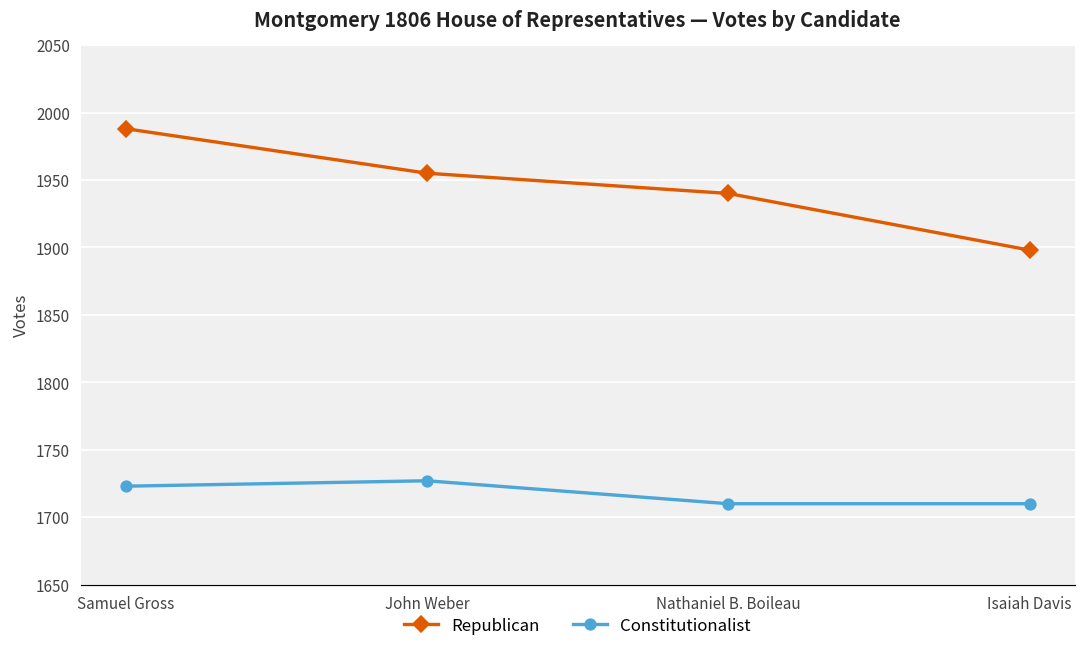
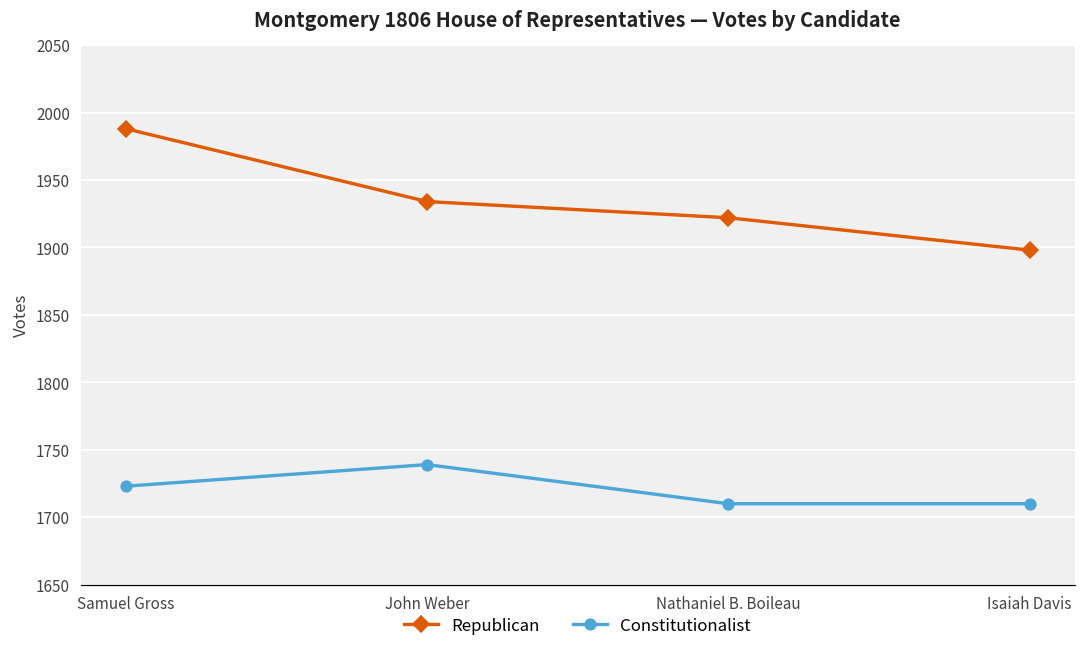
Republican, John Weber: 1955 -> 1934
Constitutionalist, John Weber: 1727 -> 1739
Republican, Nathaniel B. Boileau: 1940 -> 1922
